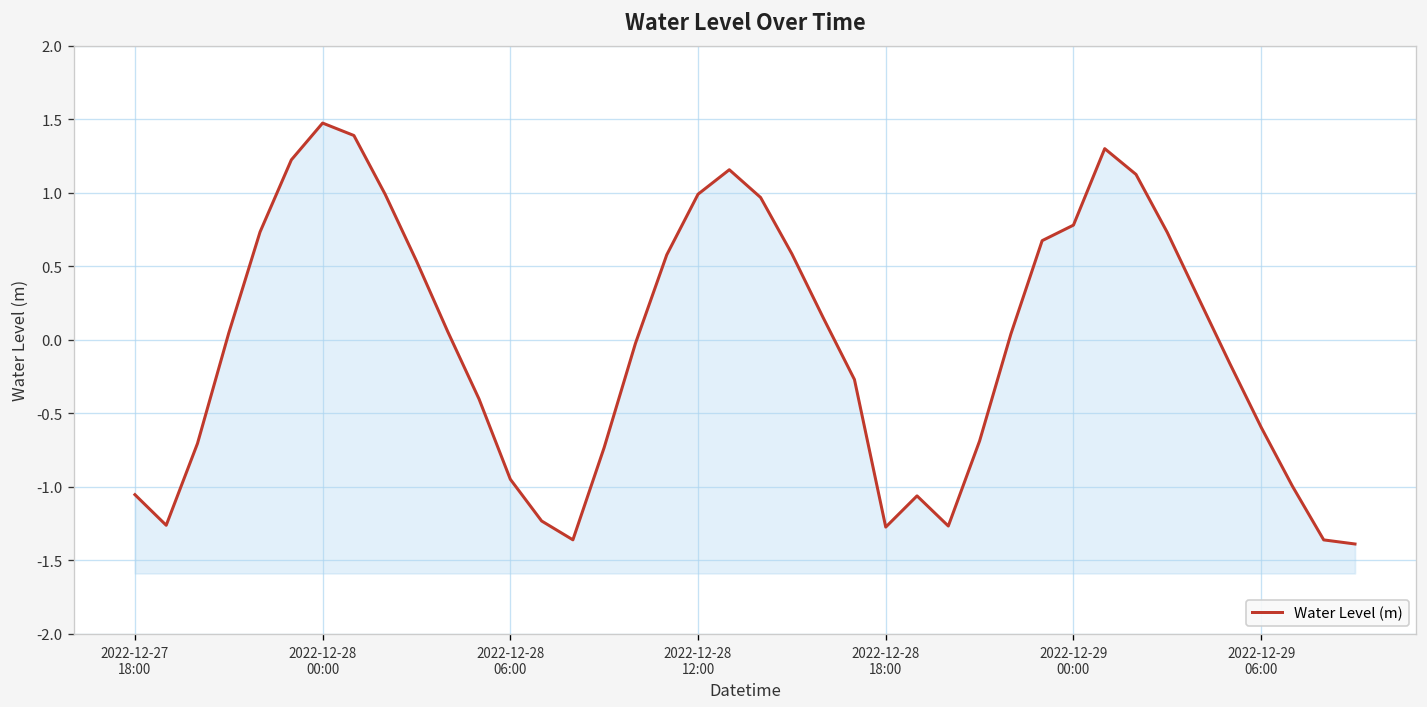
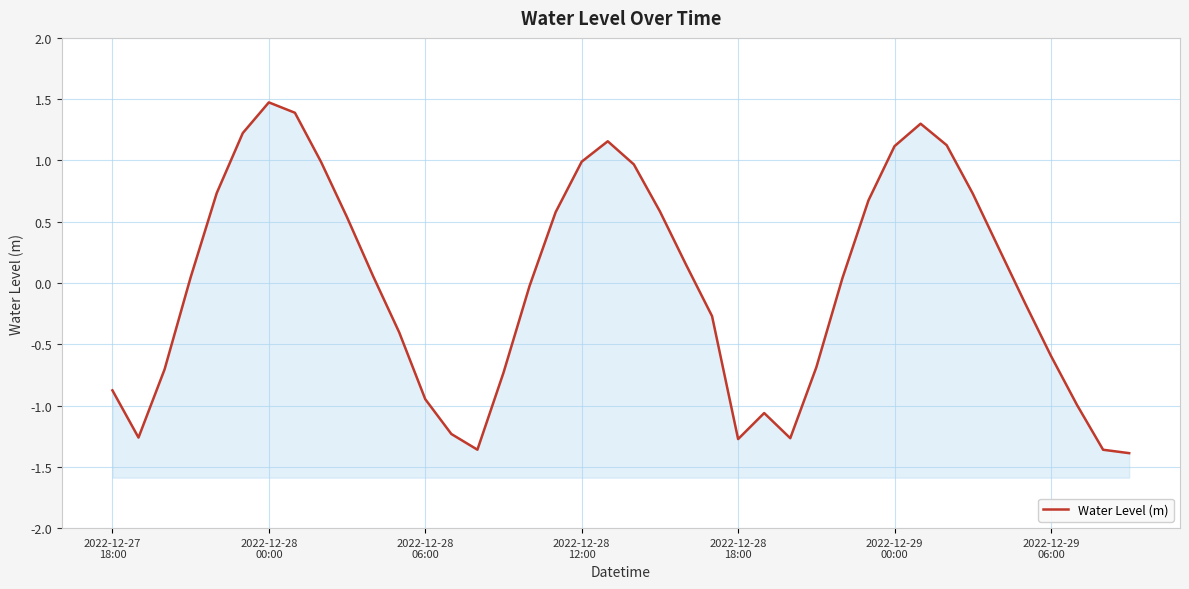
2022-12-27 18:00: -1.05 -> -0.88
2022-12-29 00:00: 0.78 -> 1.12
